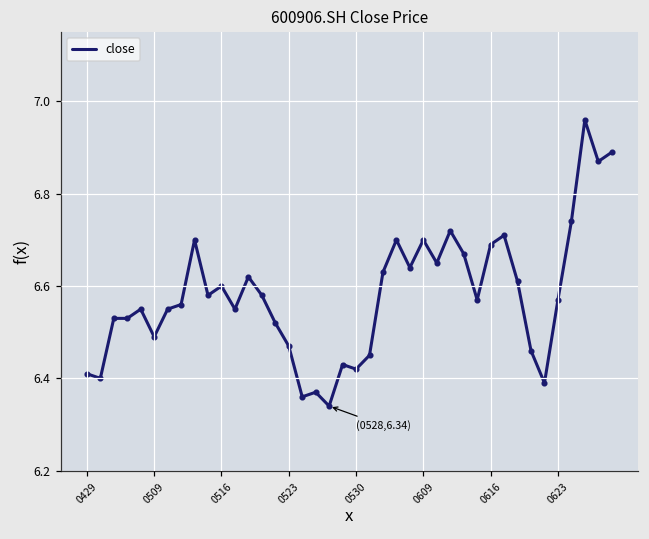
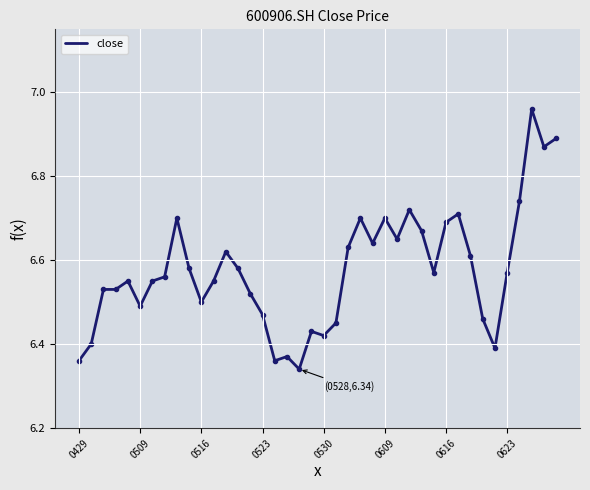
0429: 6.41 -> 6.36
0516: 6.6 -> 6.5
